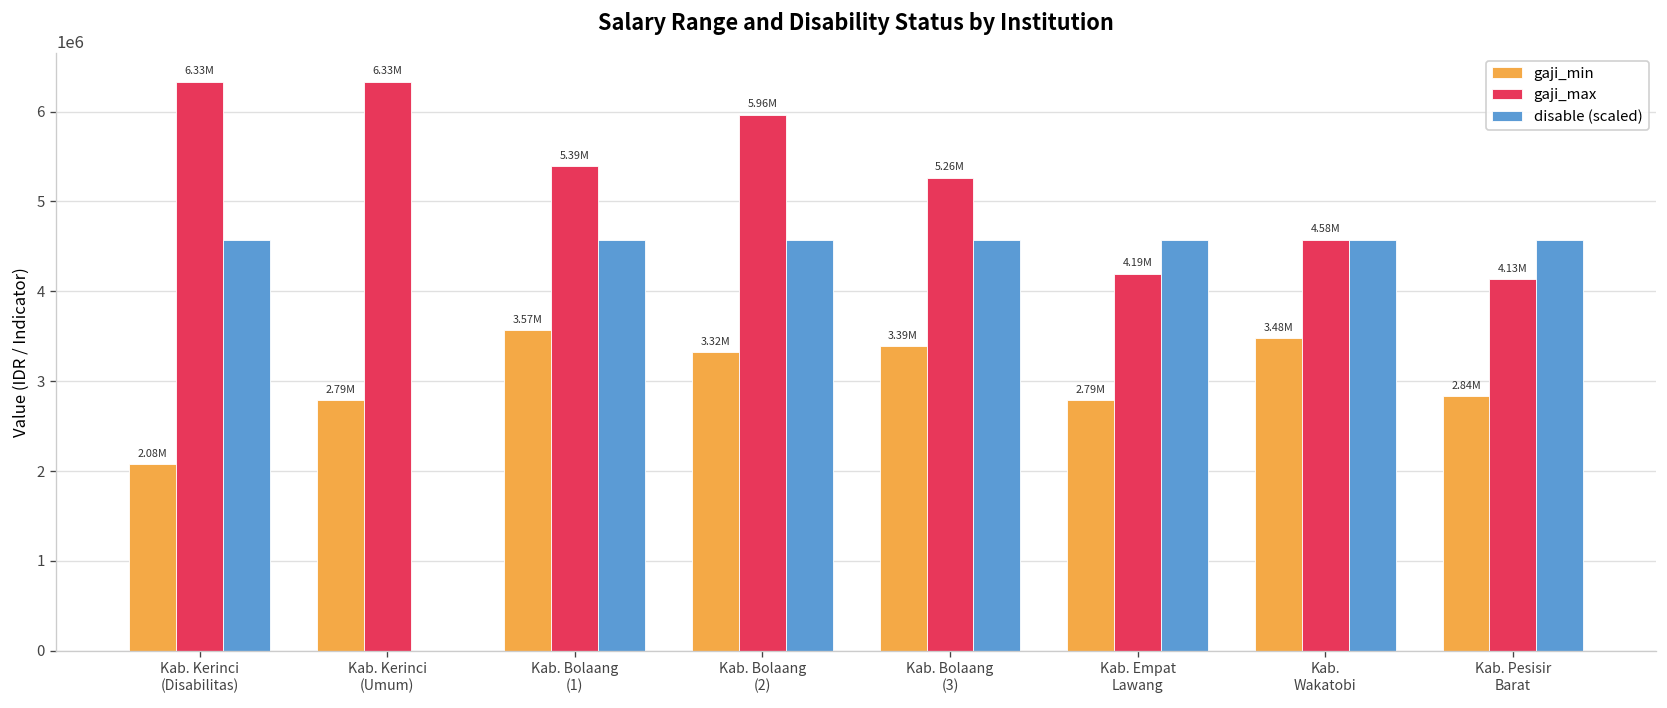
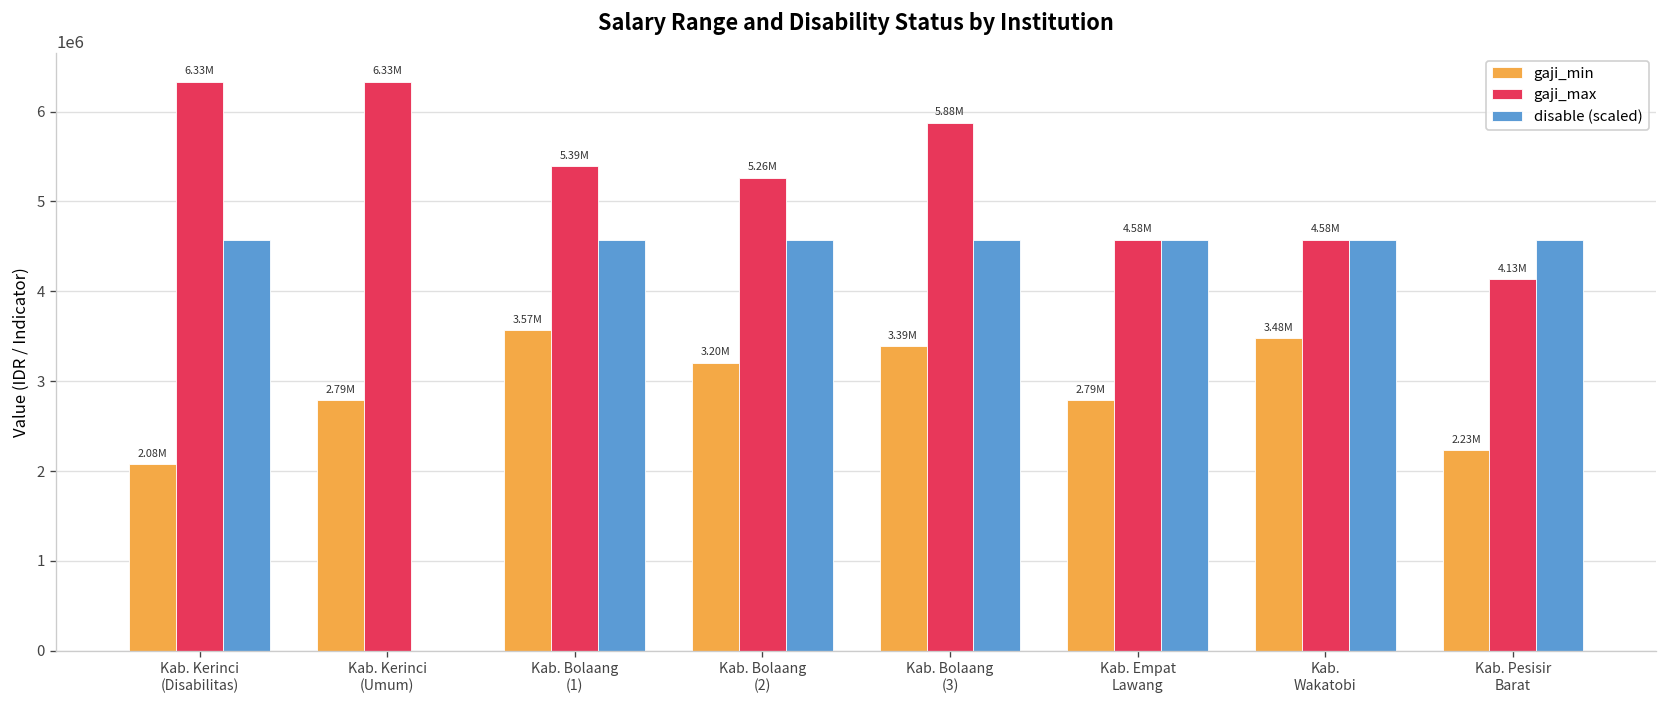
gaji_min, Kab. Bolaang (2): 3.32M -> 3.20M
gaji_max, Kab. Bolaang (2): 5.96M -> 5.26M
gaji_max, Kab. Bolaang (3): 5.26M -> 5.88M
gaji_max, Kab. Empat Lawang: 4.19M -> 4.58M
gaji_min, Kab. Pesisir Barat: 2.84M -> 2.23M
